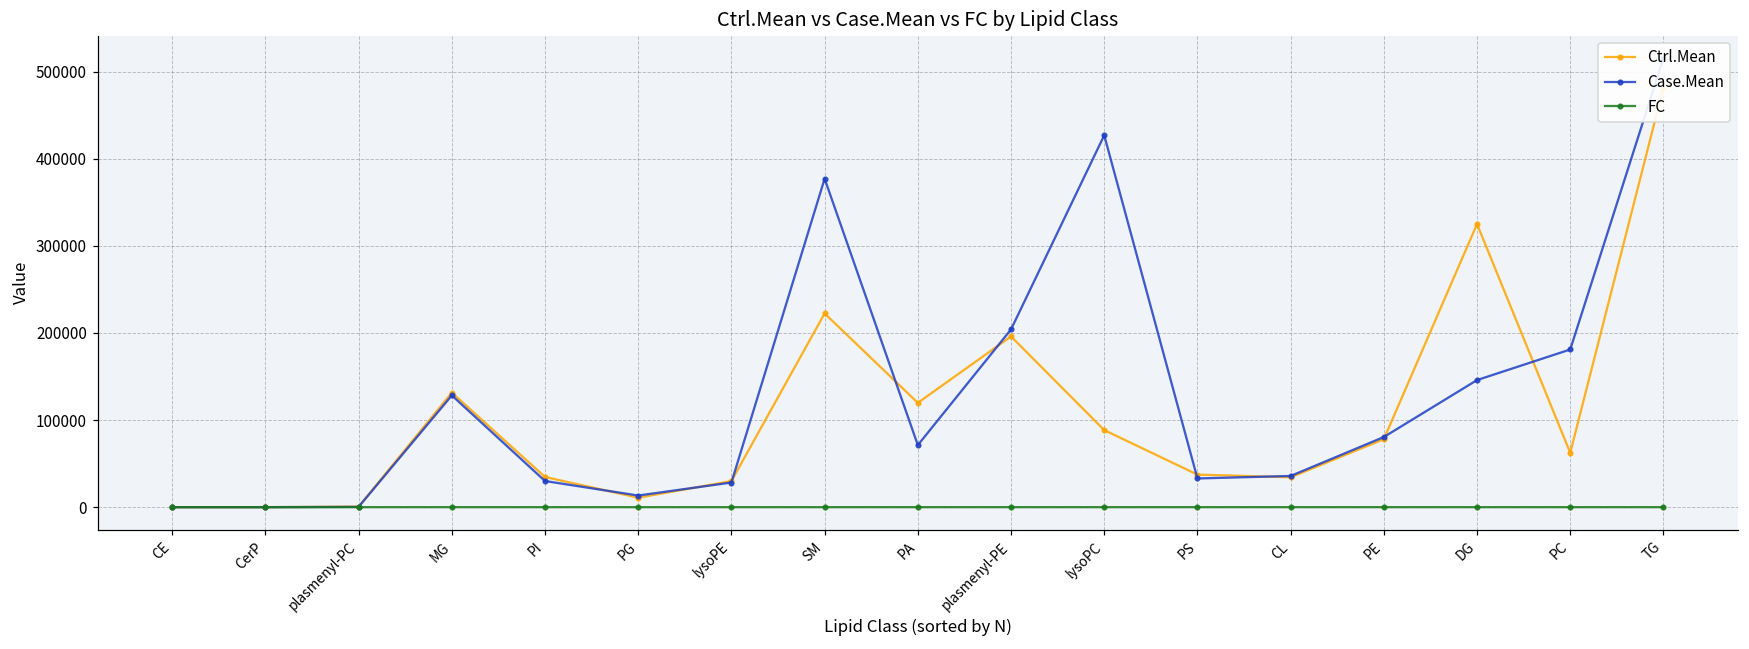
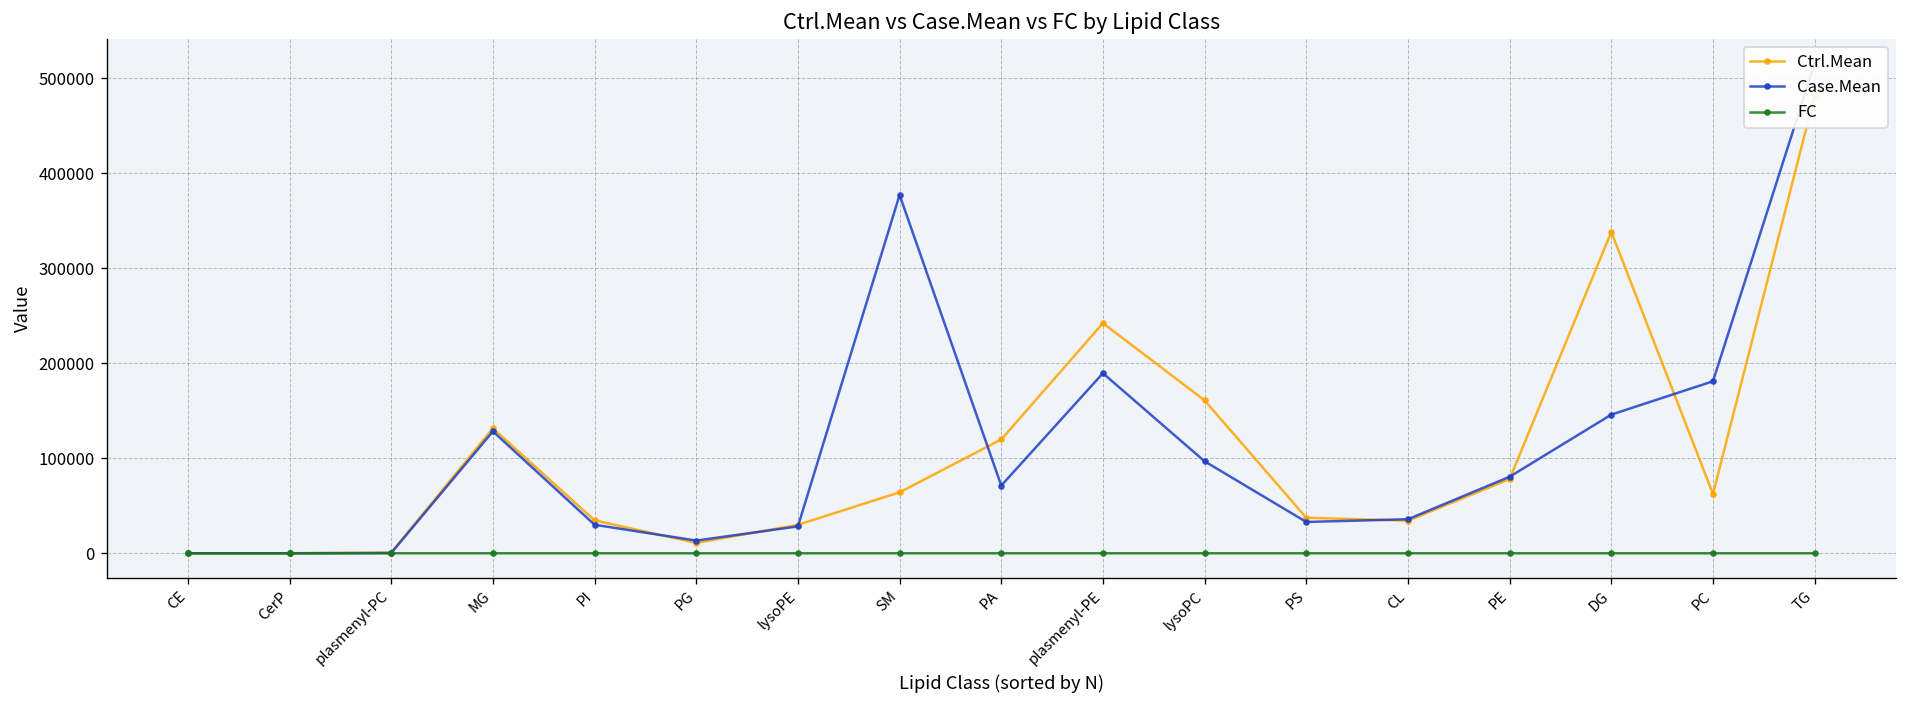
Ctrl.Mean, SM: 220000 -> 60000
Ctrl.Mean, plasmenyl-PE: 200000 -> 240000
Case.Mean, plasmenyl-PE: 200000 -> 190000
Ctrl.Mean, lysoPC: 90000 -> 160000
Case.Mean, lysoPC: 430000 -> 100000
Ctrl.Mean, DG: 330000 -> 340000
